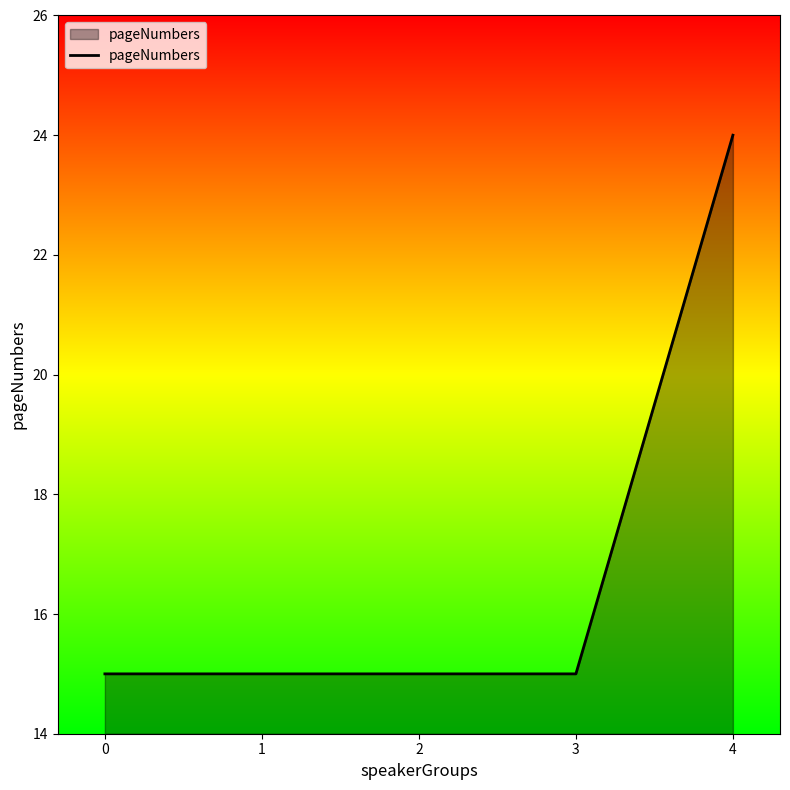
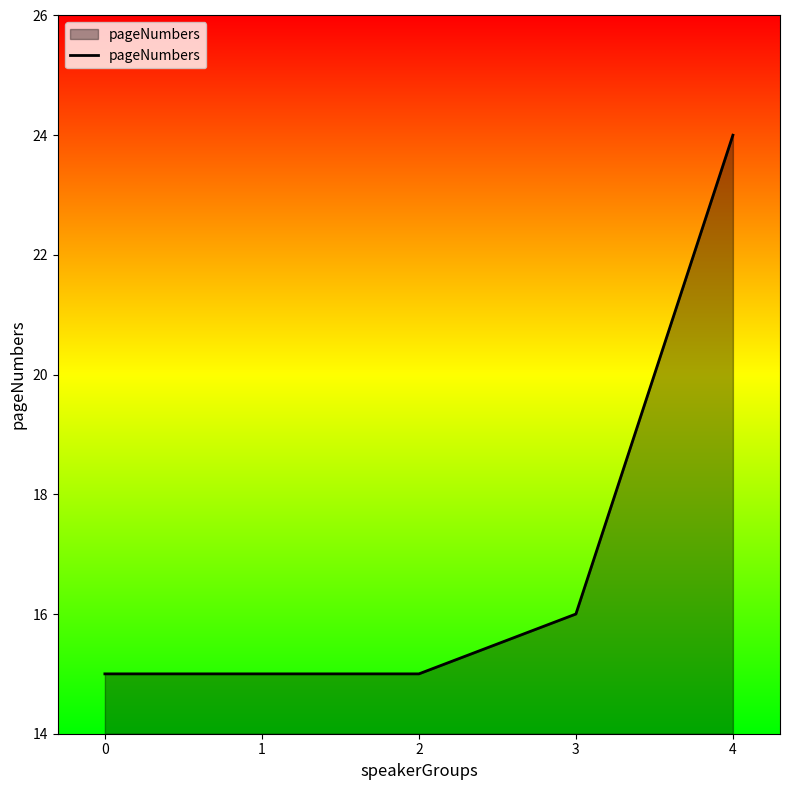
3: 15 -> 16
